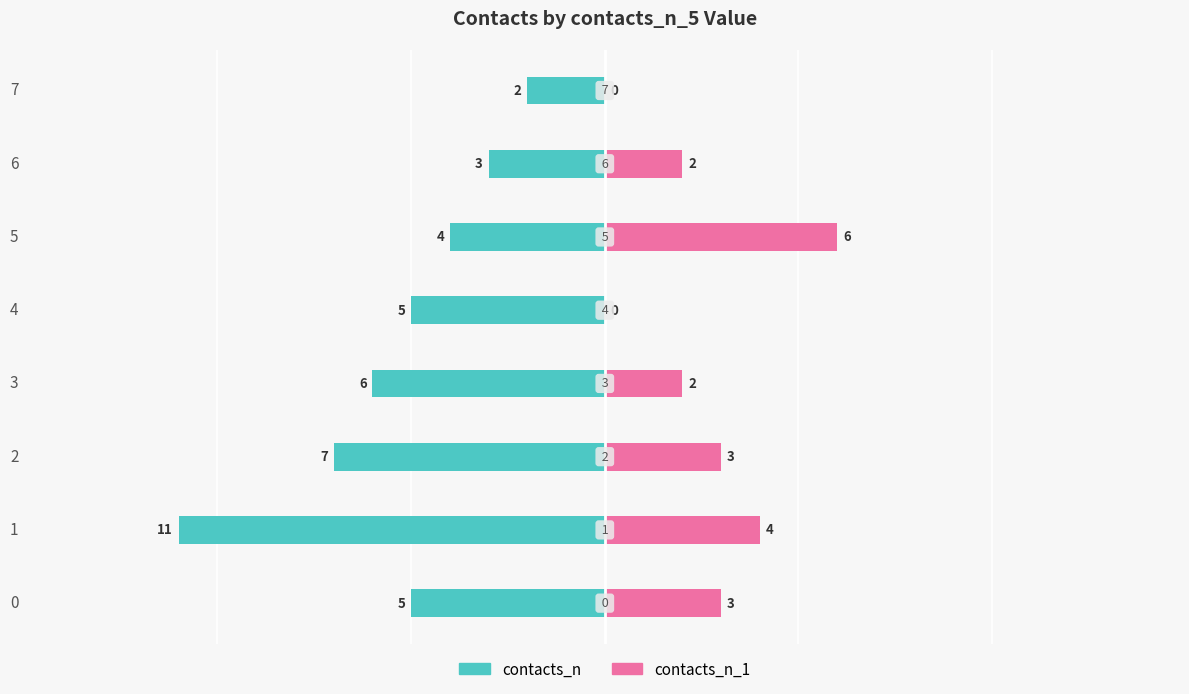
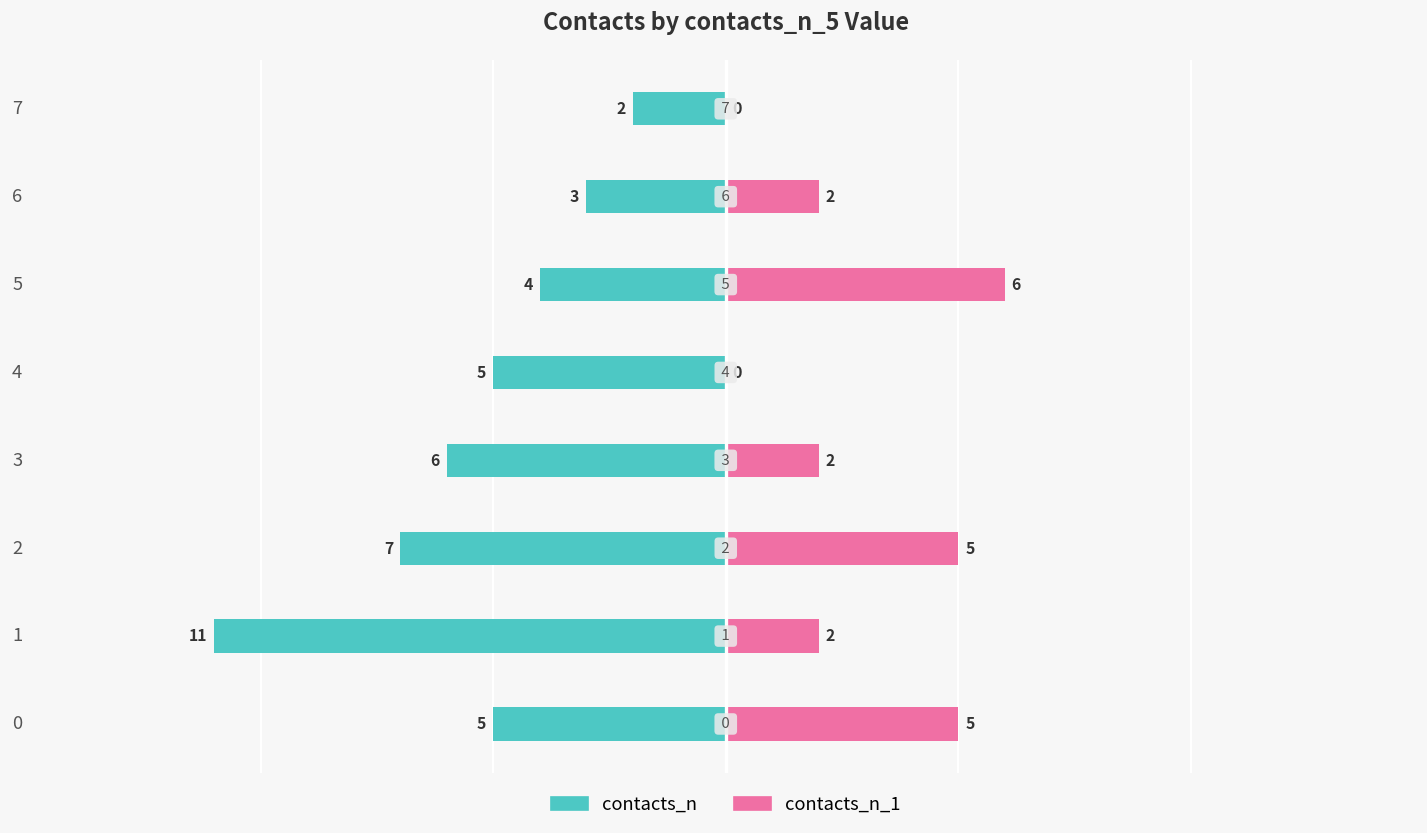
contacts_n_1, 2: 3 -> 5
contacts_n_1, 1: 4 -> 2
contacts_n_1, 0: 3 -> 5
